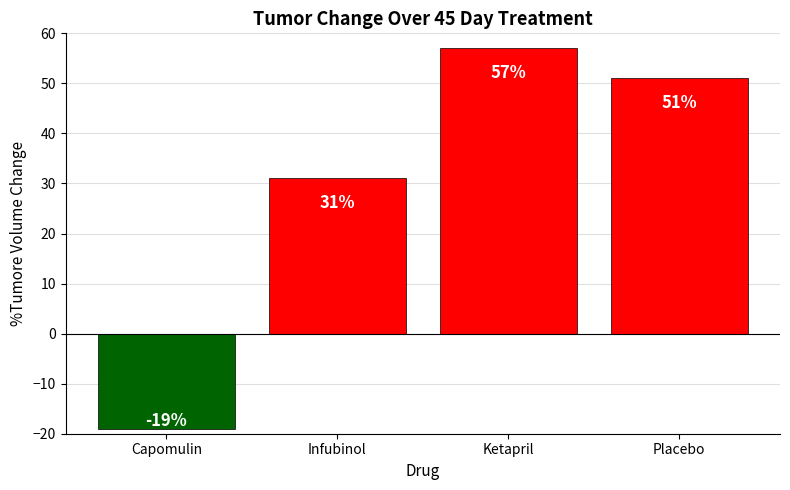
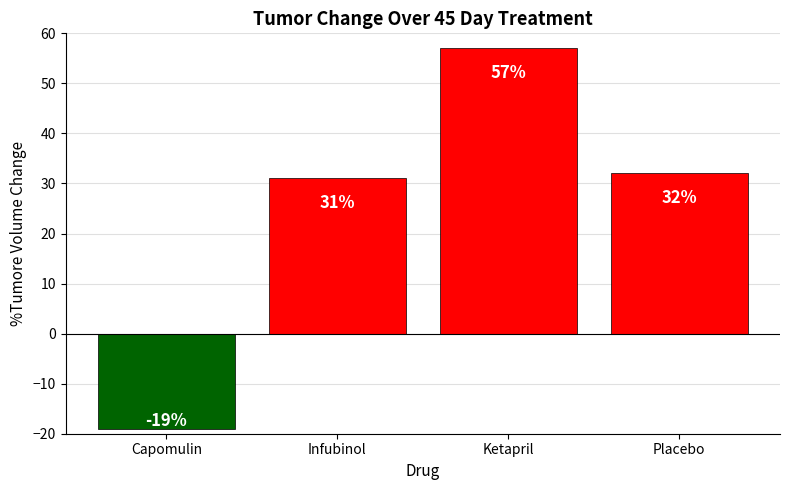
Placebo: 51% -> 32%
